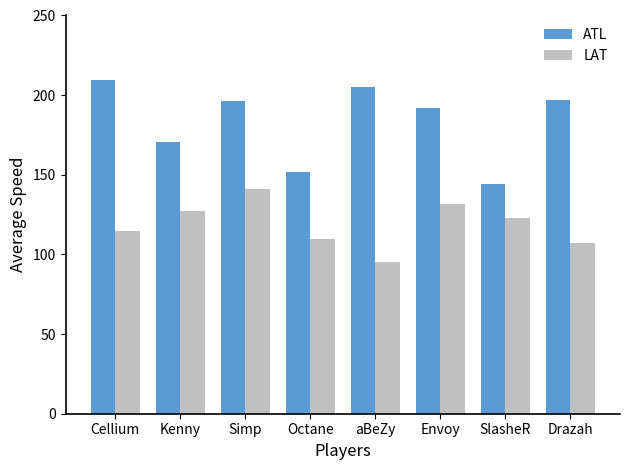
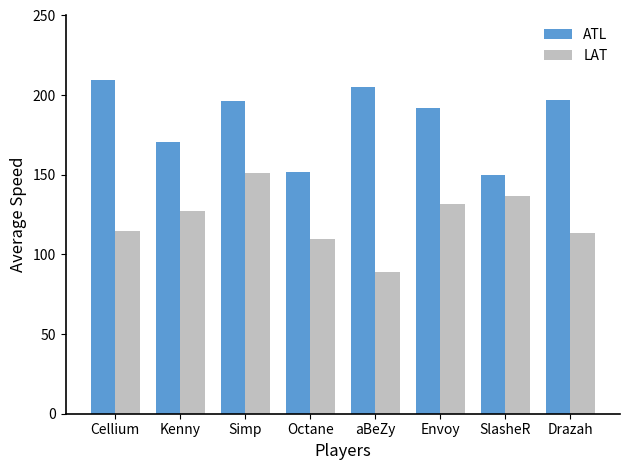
LAT, Simp: 141 -> 151
LAT, aBeZy: 95 -> 89
ATL, SlasheR: 144 -> 150
LAT, SlasheR: 123 -> 137
LAT, Drazah: 107 -> 113
